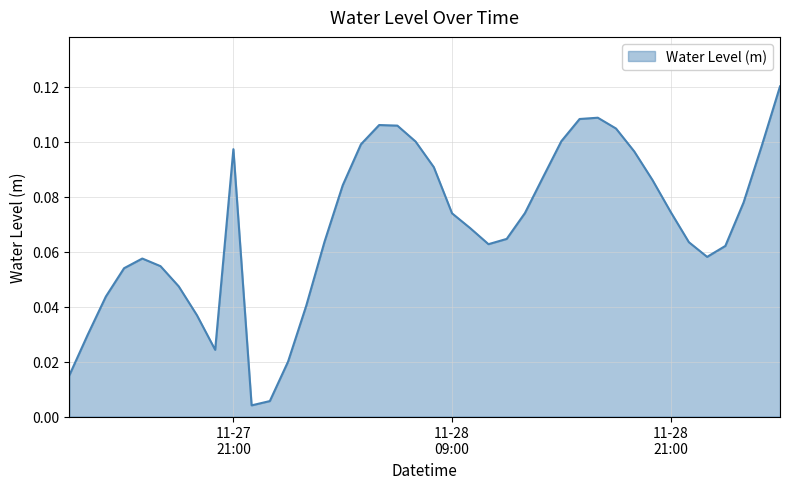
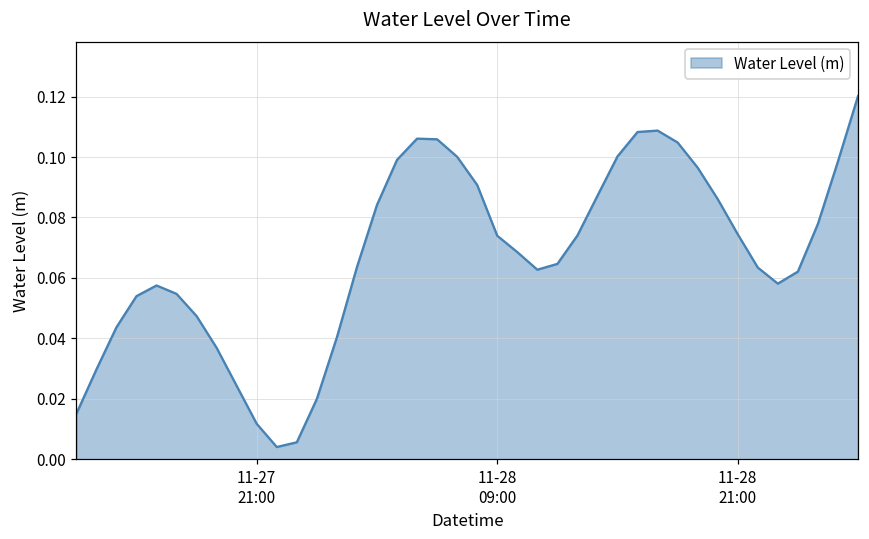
11-27 21:00: 0.097 -> 0.012
